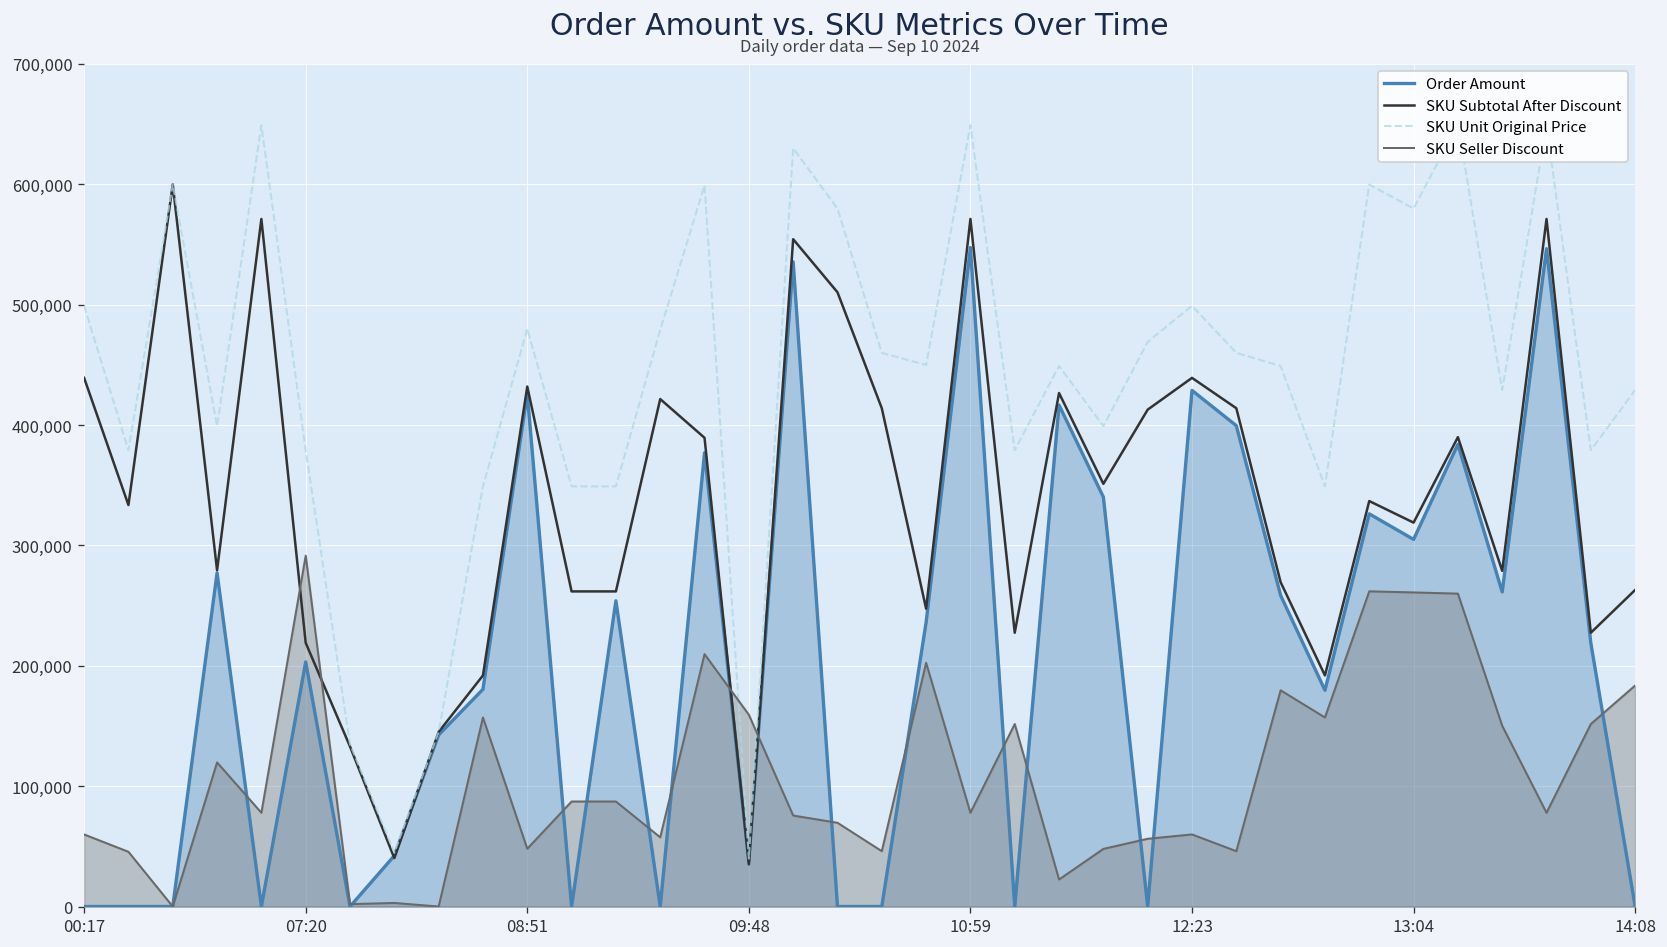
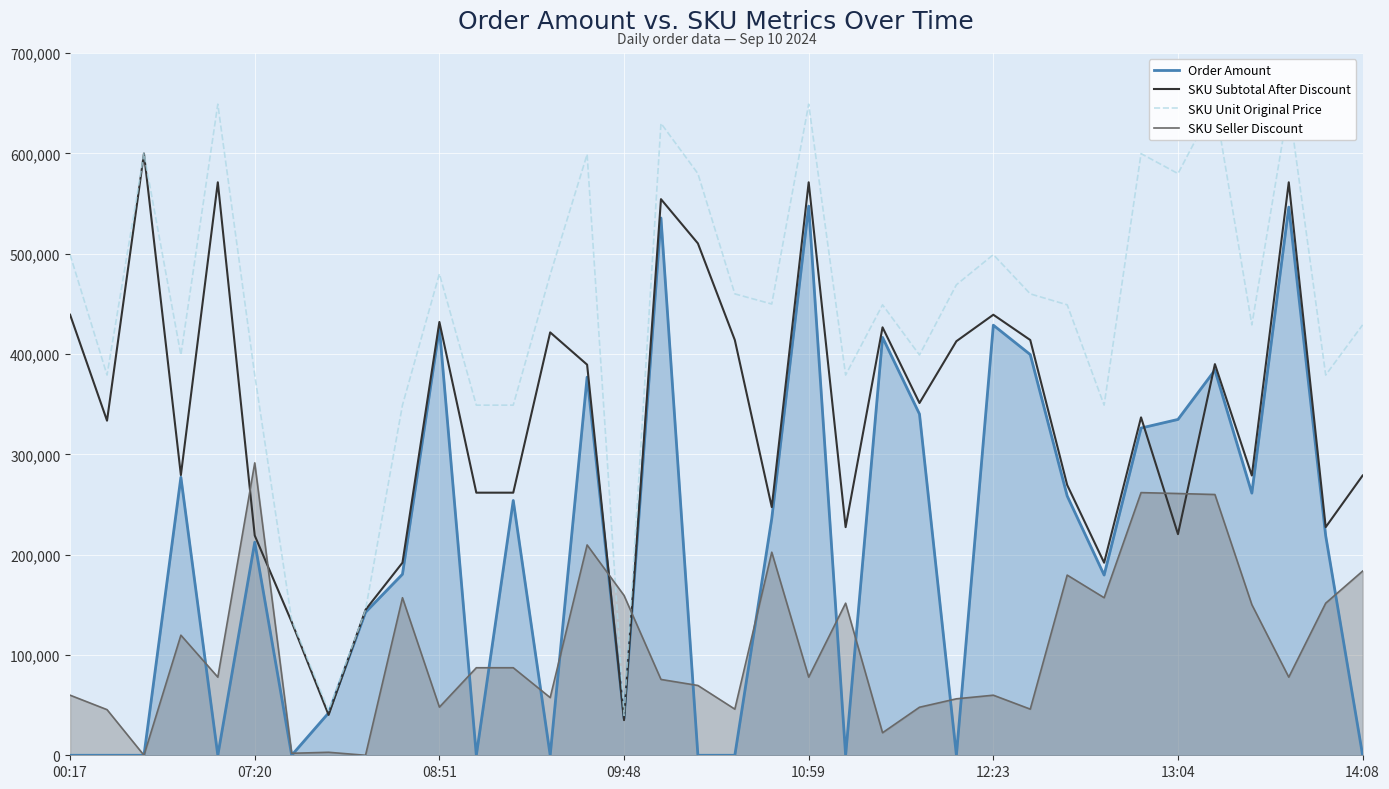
Order Amount, 07:20: 203,000 -> 212,000
Order Amount, 13:04: 305,000 -> 335,000
SKU Subtotal After Discount, 13:04: 319,000 -> 220,000
SKU Subtotal After Discount, 14:08: 263,000 -> 279,000
